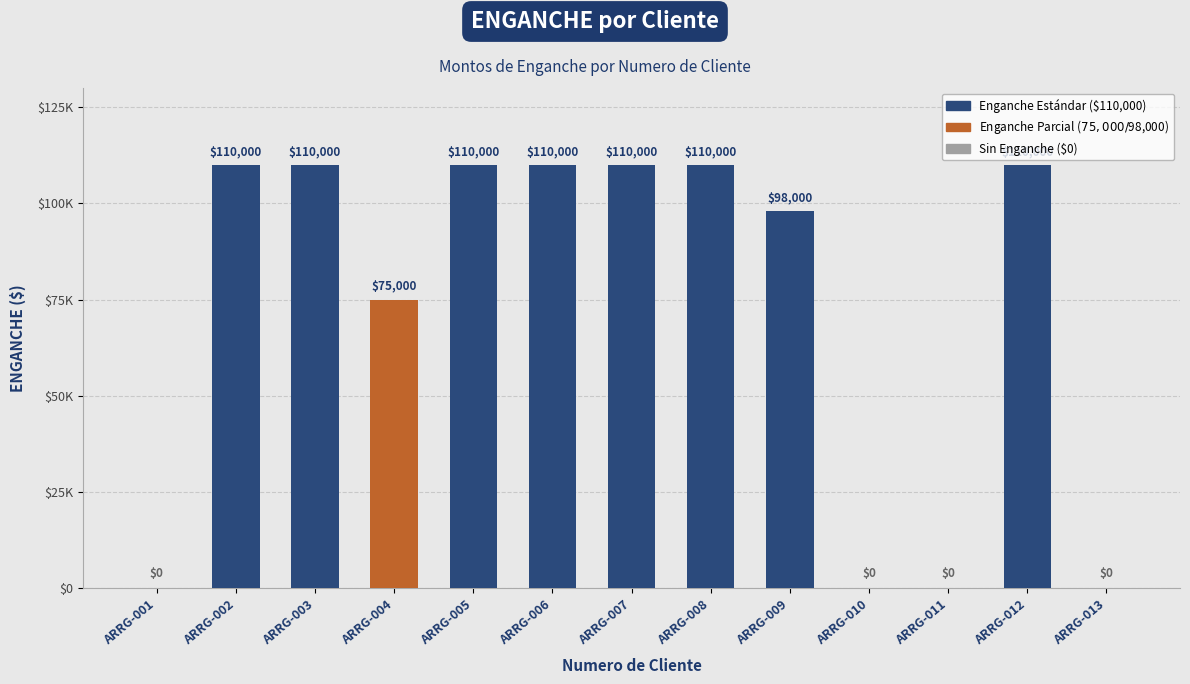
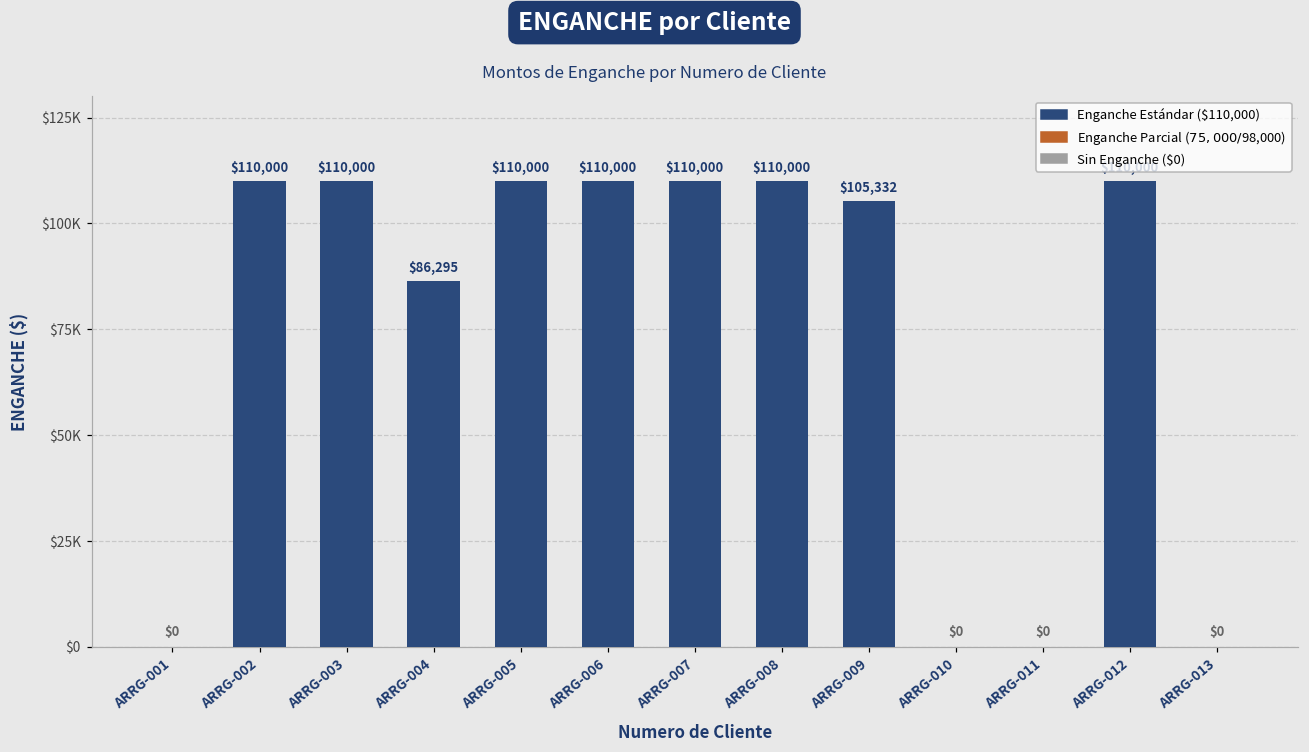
ARRG-004: $75,000 -> $86,295
ARRG-009: $98,000 -> $105,332
